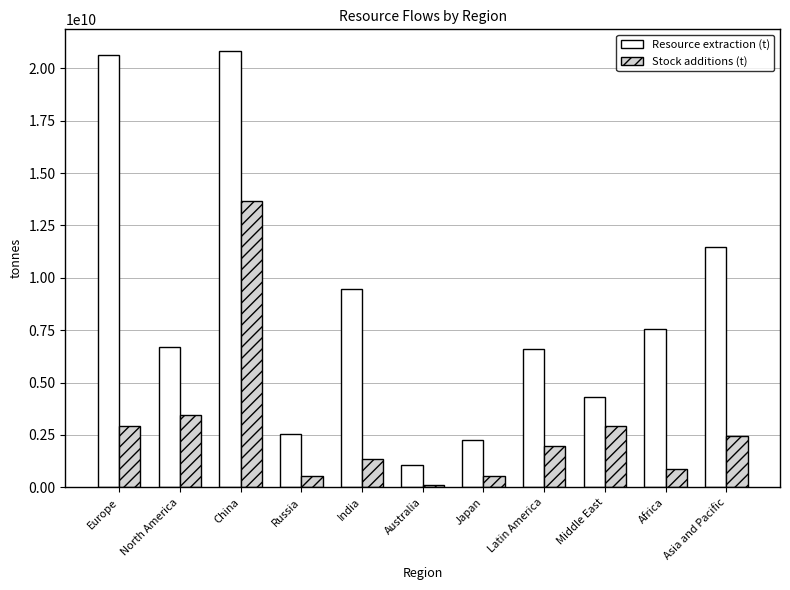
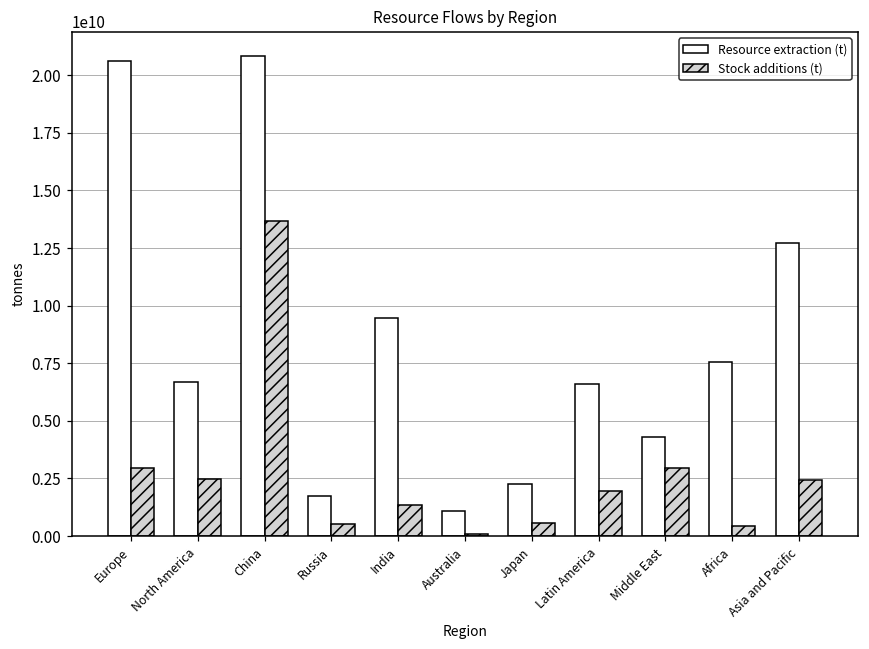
Stock additions (t), North America: 3400000000 -> 2500000000
Resource extraction (t), Russia: 2500000000 -> 1800000000
Stock additions (t), Africa: 900000000 -> 500000000
Resource extraction (t), Asia and Pacific: 11500000000 -> 12700000000
